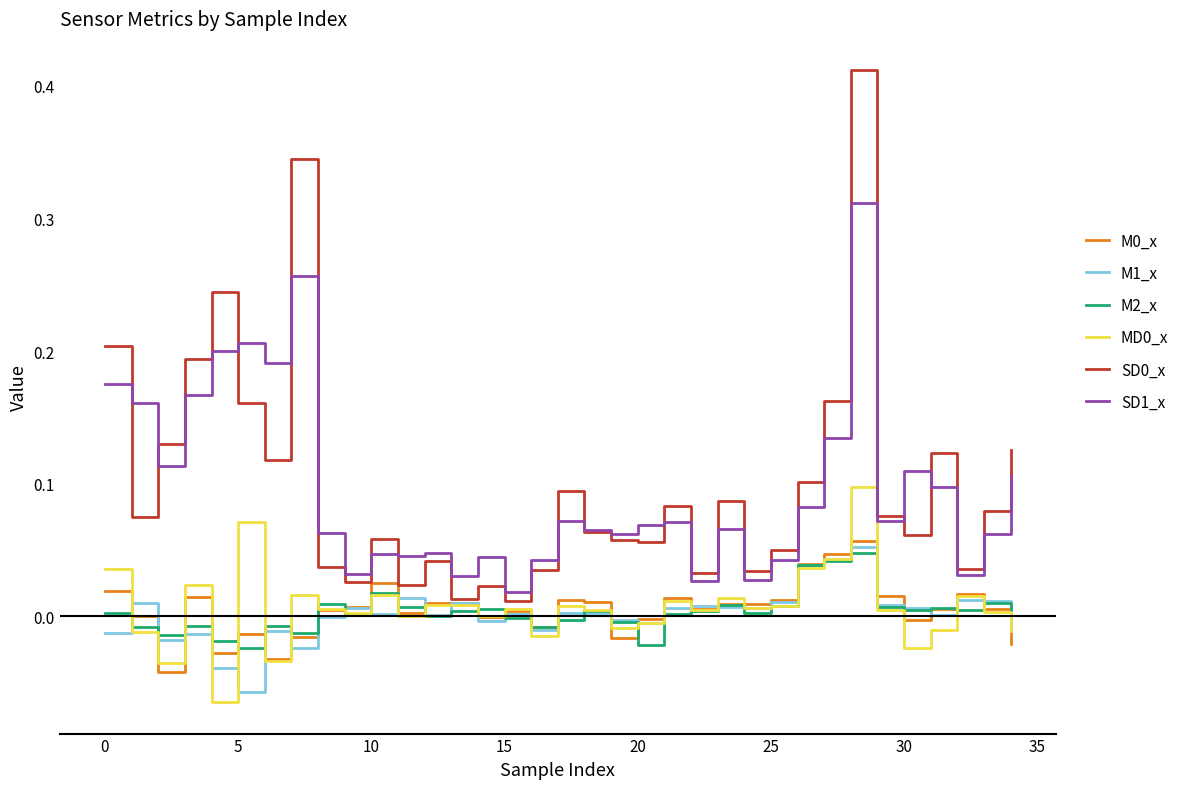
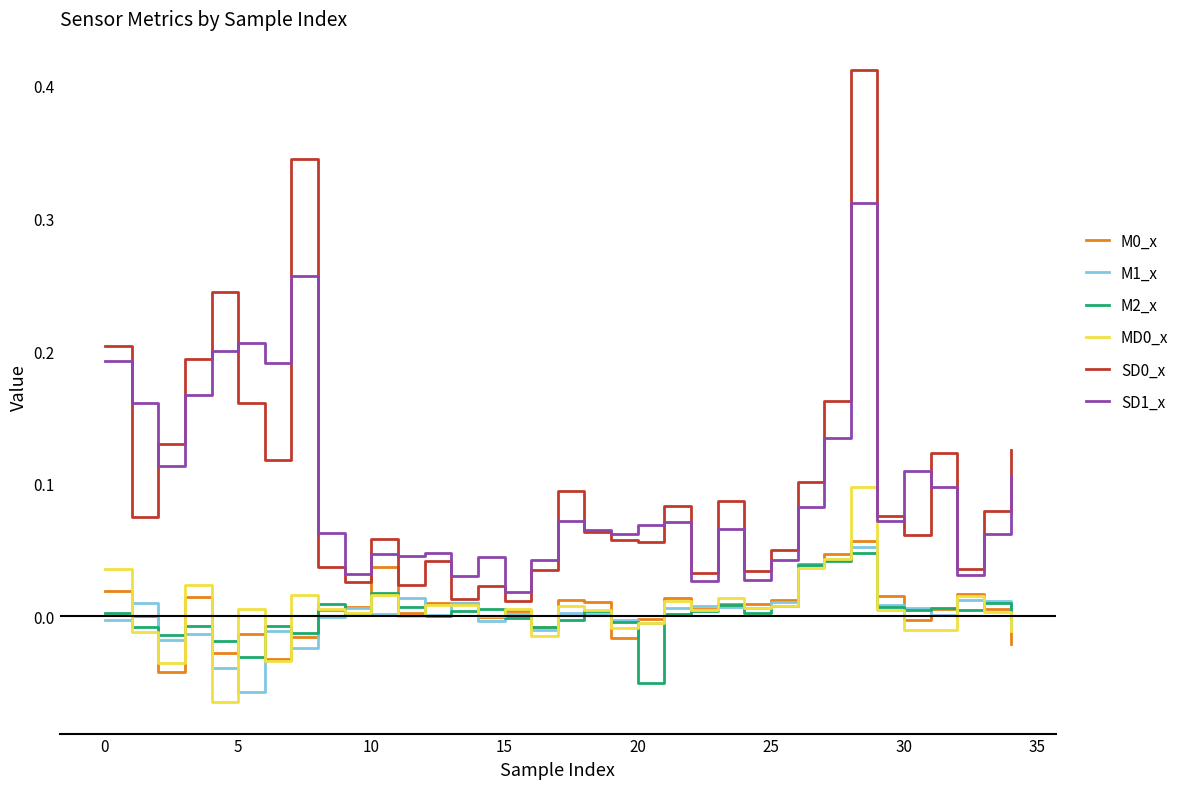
M1_x, 0: -0.013 -> -0.003
SD1_x, 0: 0.175 -> 0.193
M2_x, 5: -0.024 -> -0.031
MD0_x, 5: 0.071 -> 0.005
M0_x, 10: 0.025 -> 0.037
M2_x, 20: -0.022 -> -0.051
MD0_x, 30: -0.024 -> -0.010
